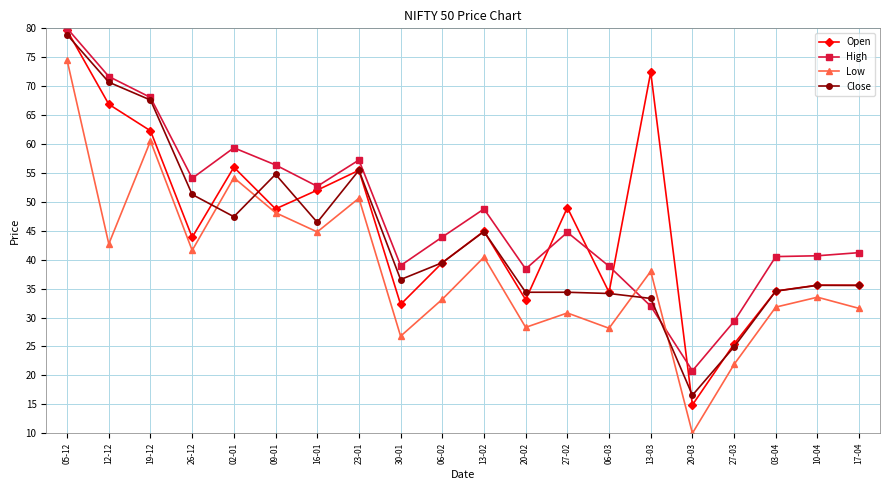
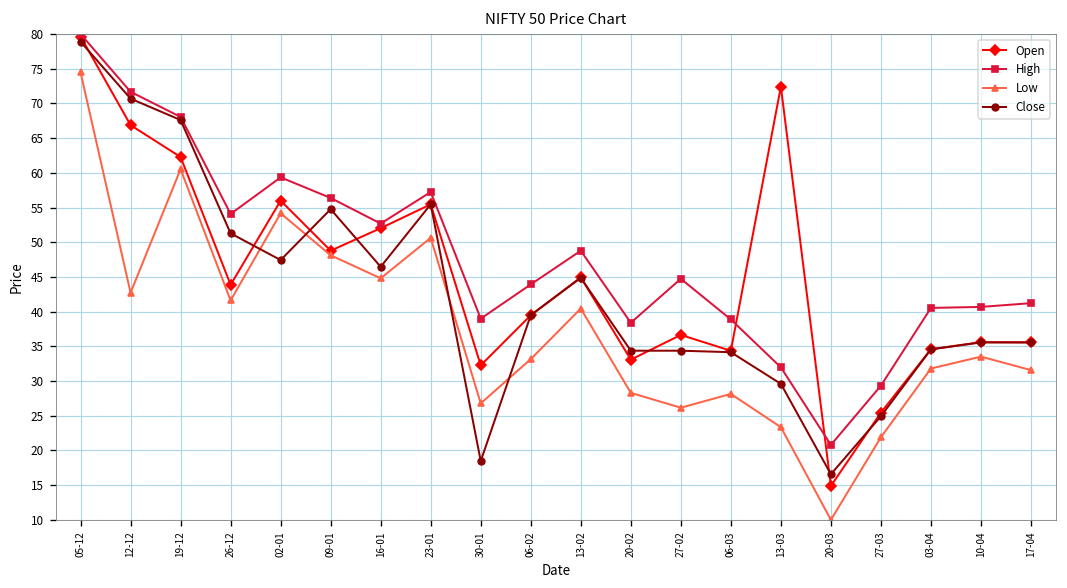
Close, 30-01: 37 -> 18
Open, 27-02: 49 -> 37
Low, 27-02: 31 -> 26
Low, 13-03: 38 -> 23
Close, 13-03: 33 -> 30
